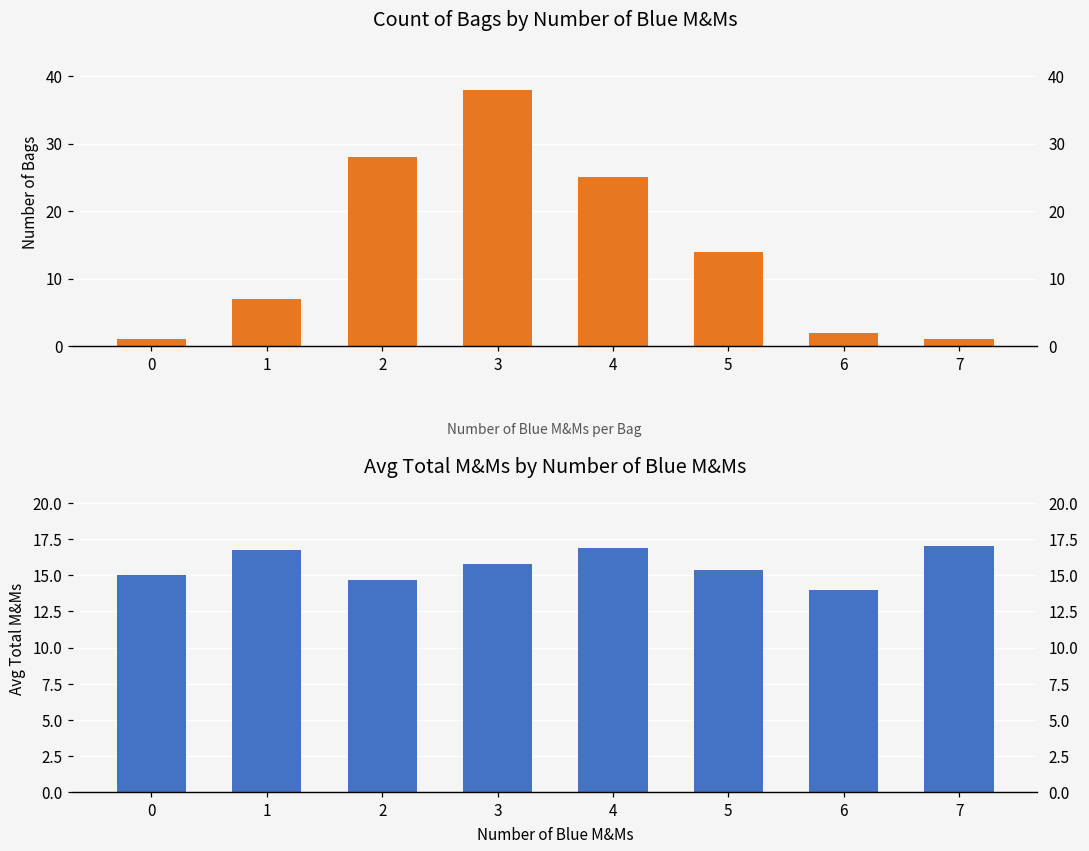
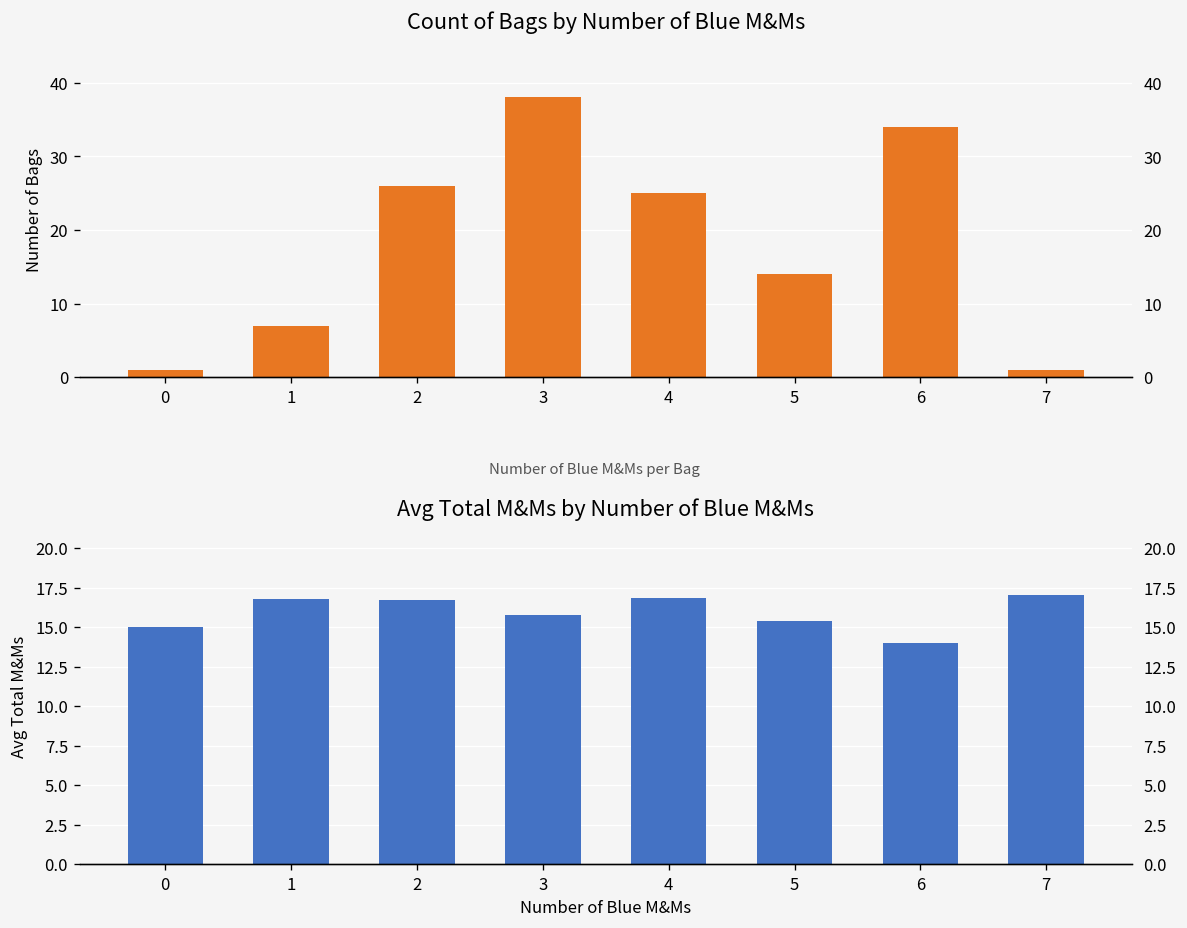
Count of Bags by Number of Blue M&Ms, 2: 28 -> 26
Count of Bags by Number of Blue M&Ms, 6: 2 -> 34
Avg Total M&Ms by Number of Blue M&Ms, 2: 14.7 -> 16.7
